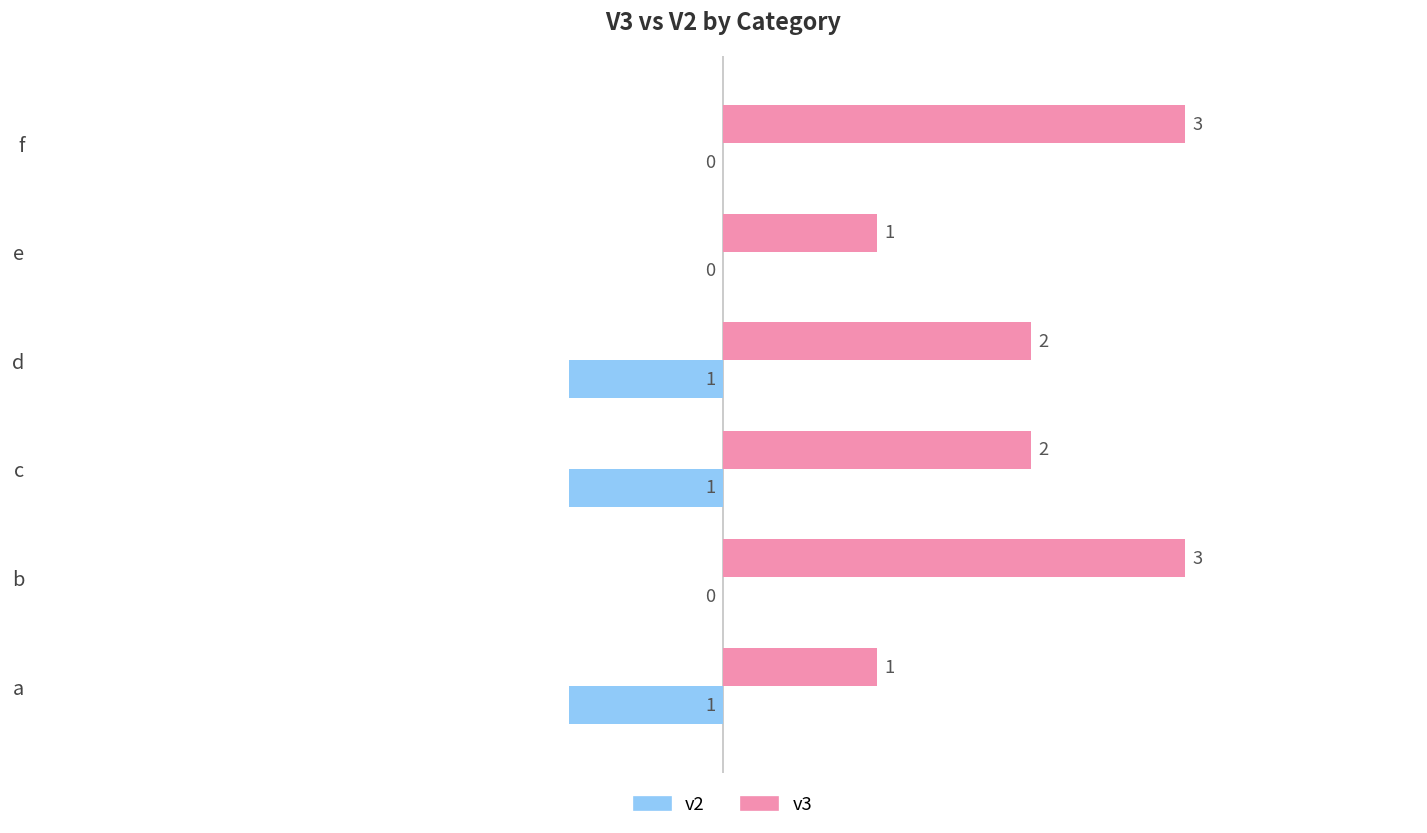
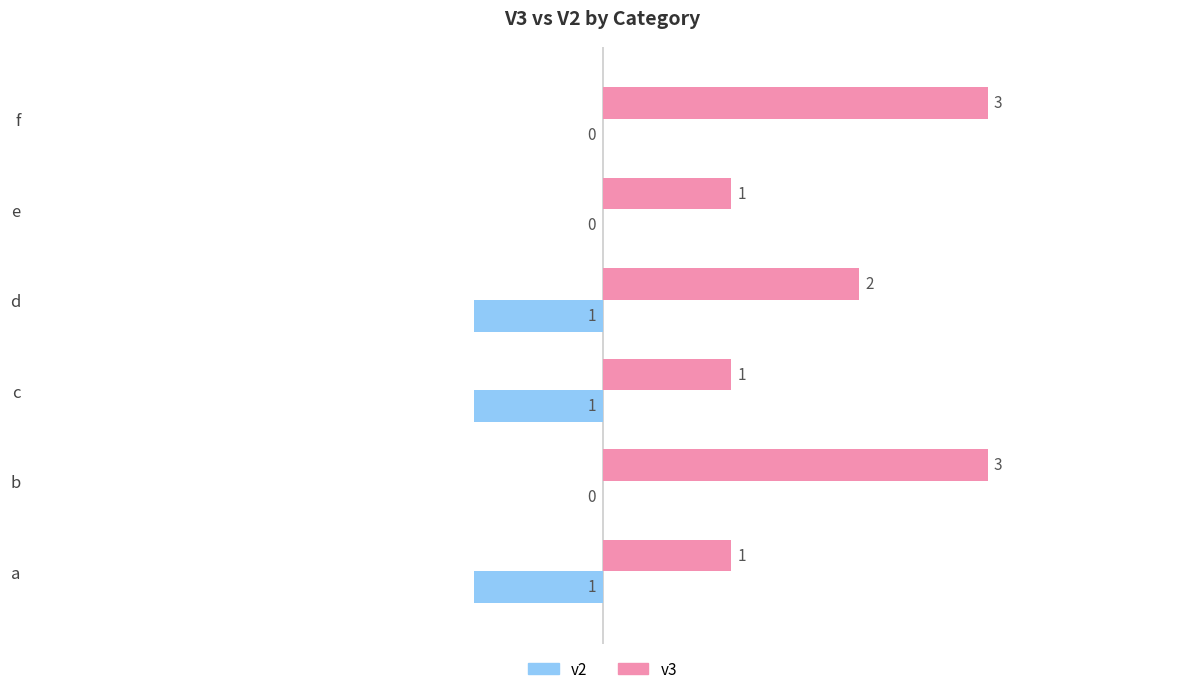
v3, c: 2 -> 1
